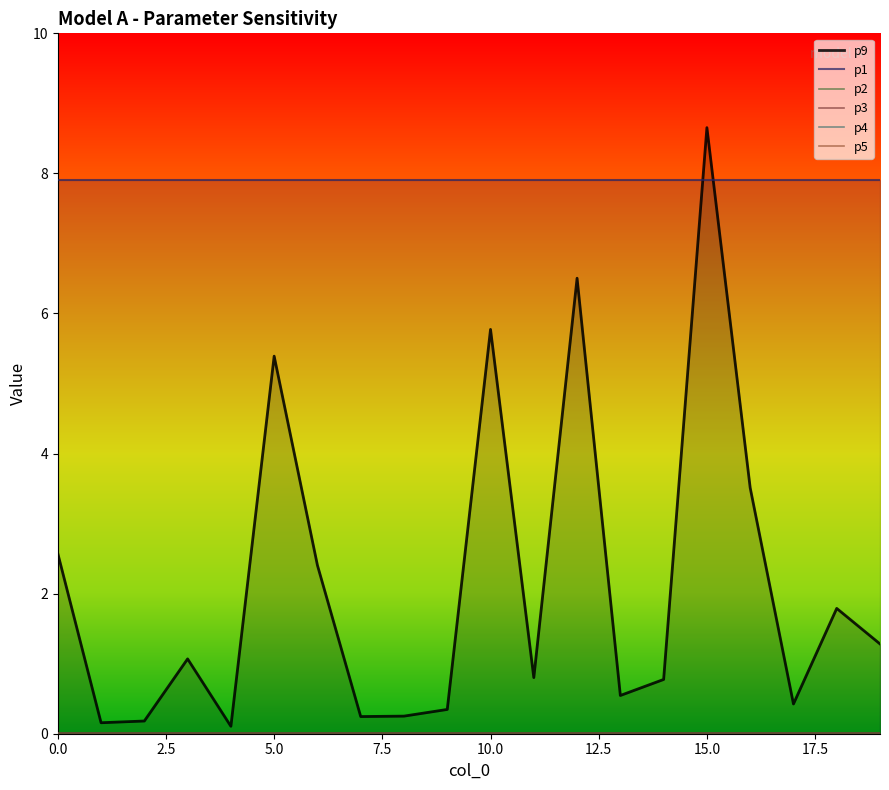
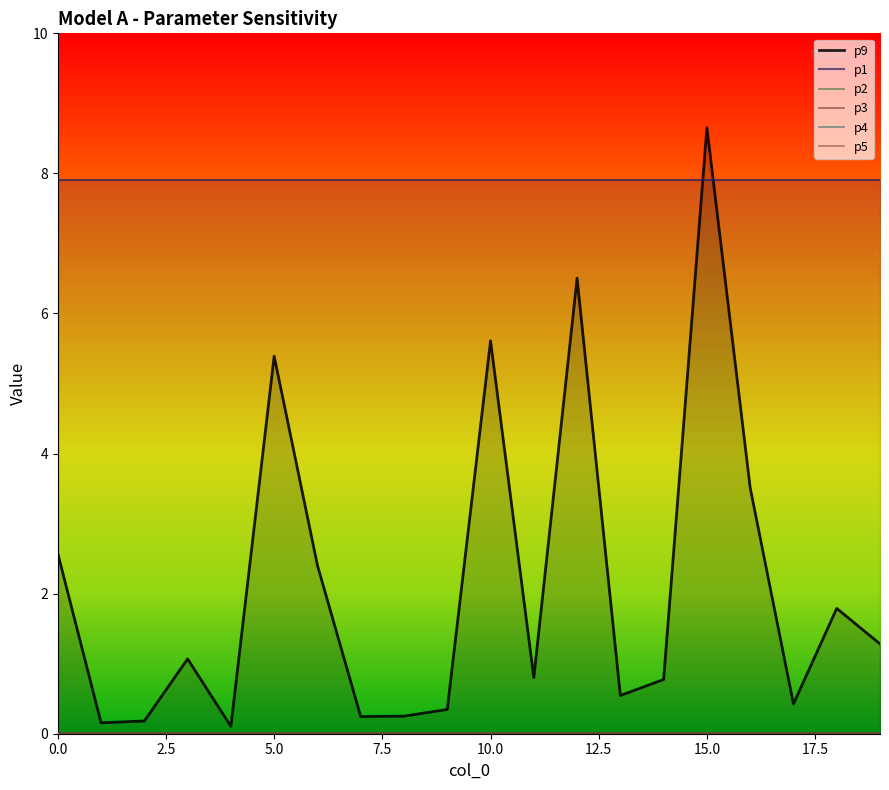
p9, 10.0: 5.8 -> 5.6
